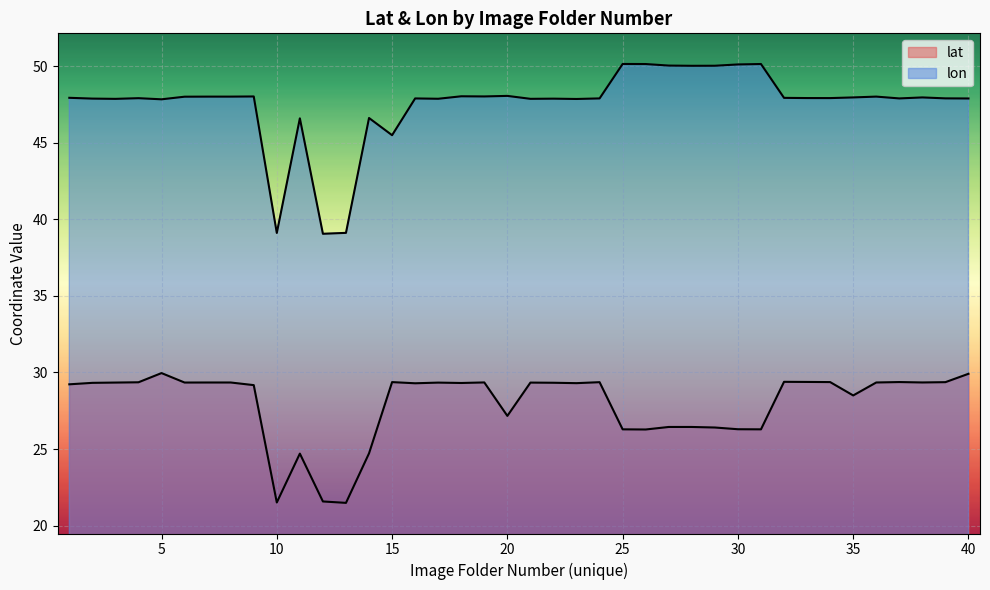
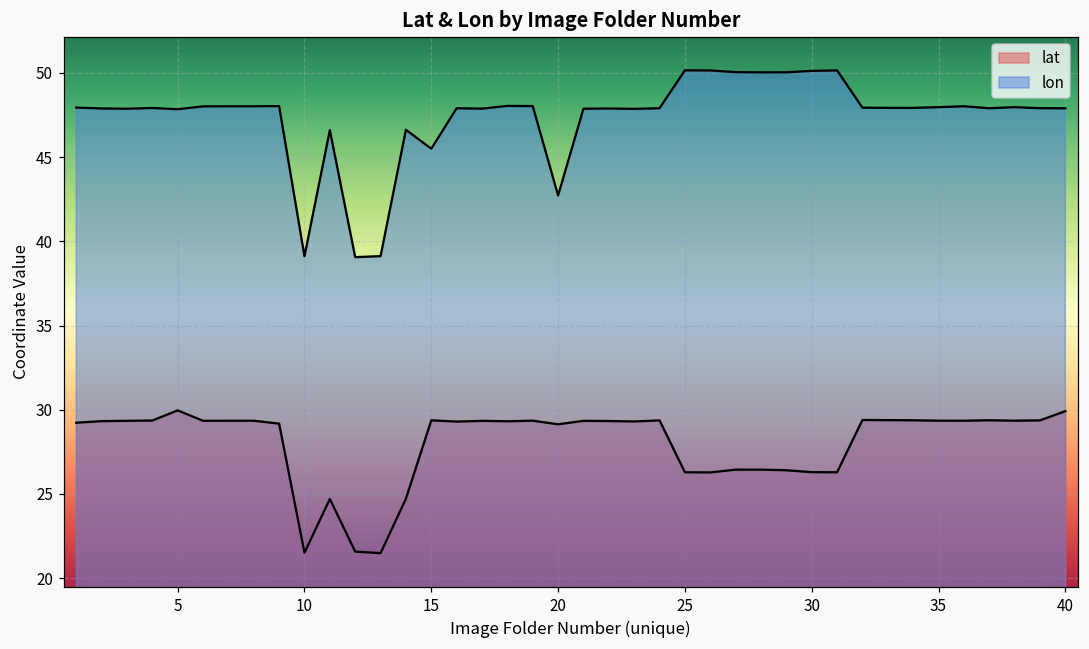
lat, 20: 27.2 -> 29.1
lon, 20: 48.1 -> 42.7
lat, 35: 28.5 -> 29.3
